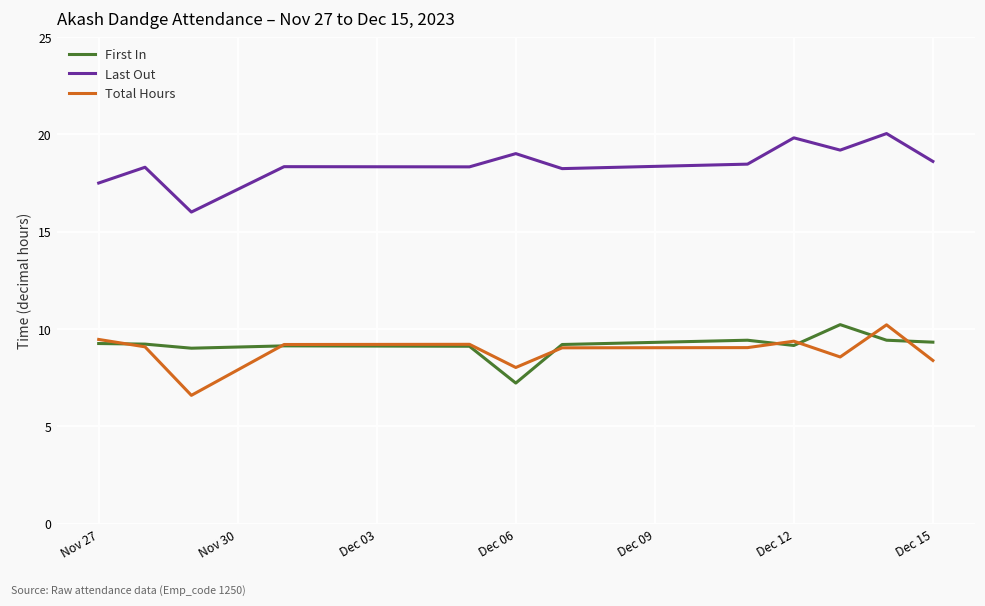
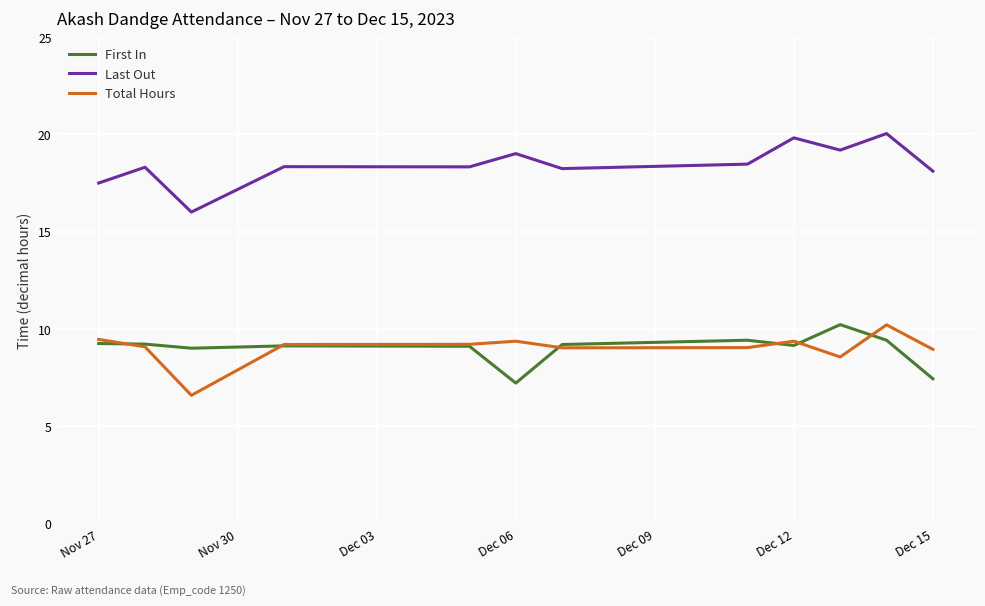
Total Hours, Dec 06: 8.0 -> 9.4
First In, Dec 15: 9.3 -> 7.4
Last Out, Dec 15: 18.6 -> 18.1
Total Hours, Dec 15: 8.4 -> 9.0
